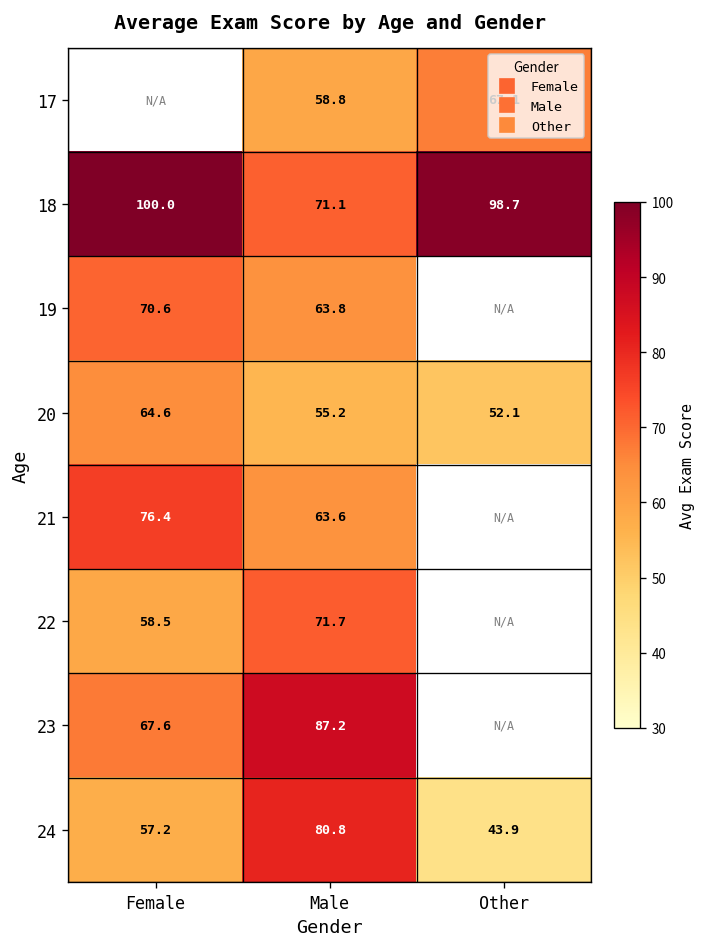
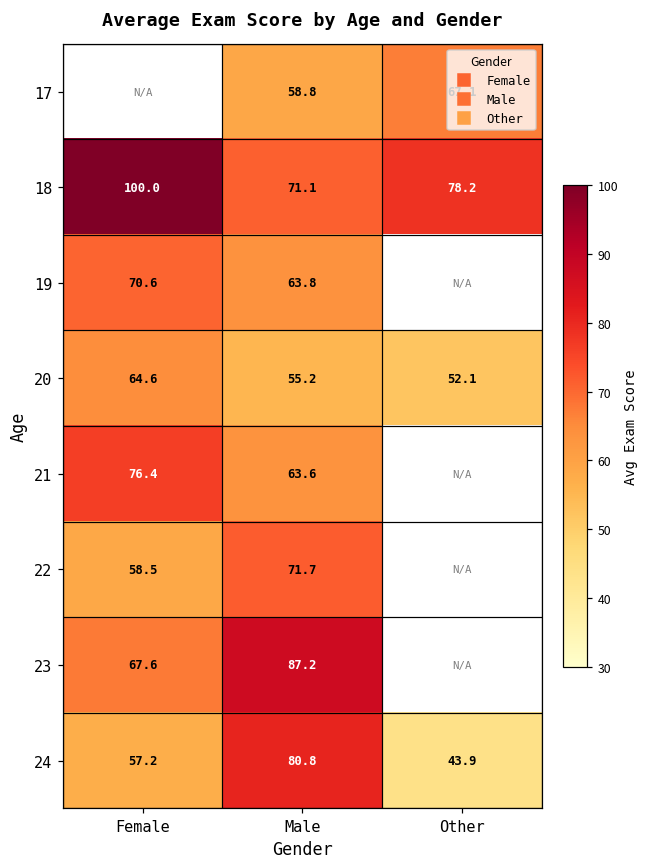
18, Other: 98.7 -> 78.2
